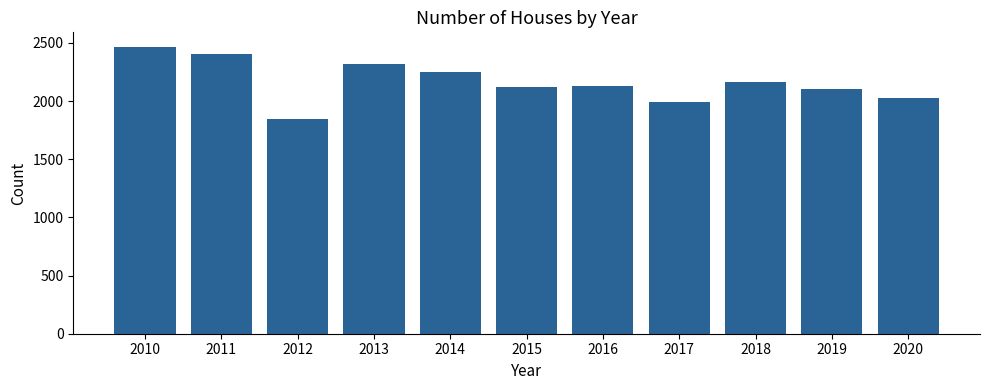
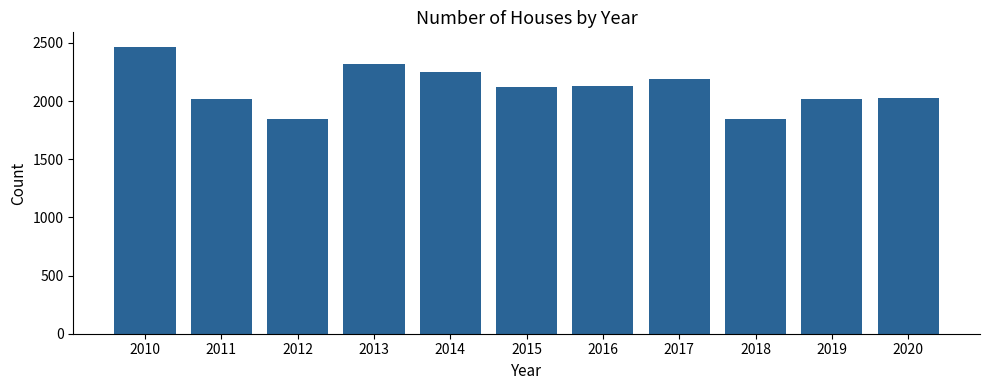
2011: 2400 -> 2010
2017: 1990 -> 2190
2018: 2160 -> 1840
2019: 2100 -> 2010
